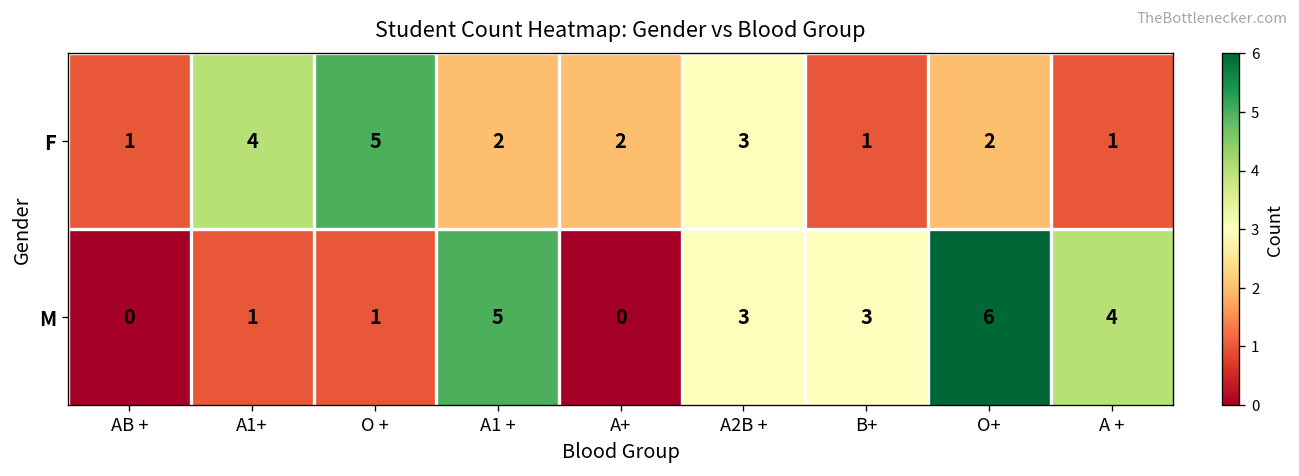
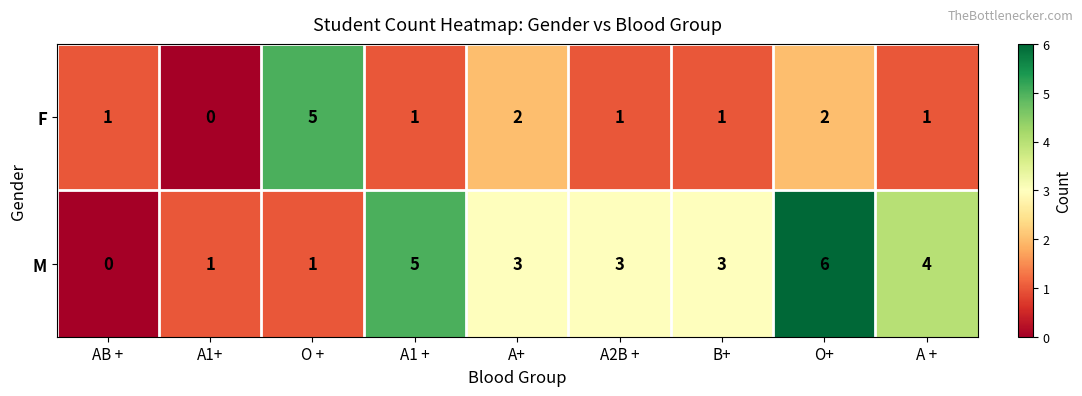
F, A1+: 4 -> 0
F, A1 +: 2 -> 1
F, A2B +: 3 -> 1
M, A+: 0 -> 3
